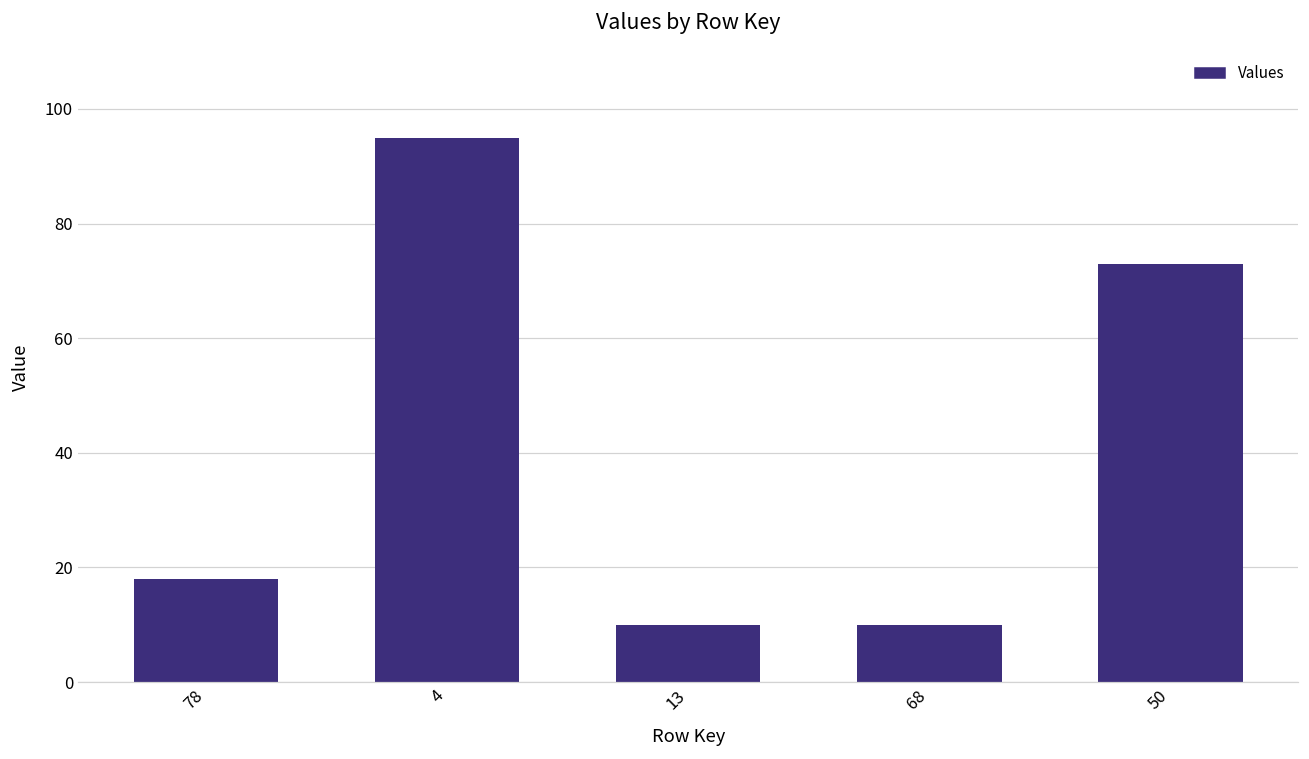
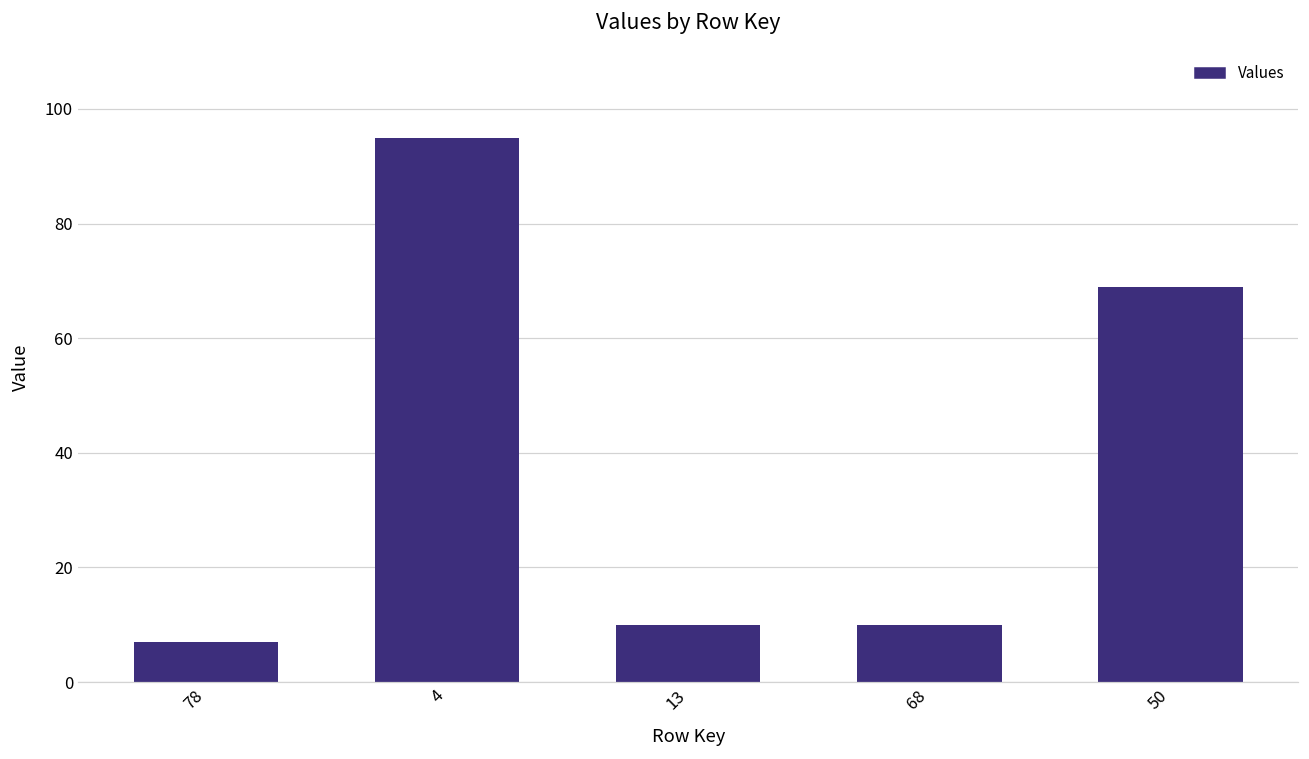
78: 18 -> 7
50: 73 -> 69
